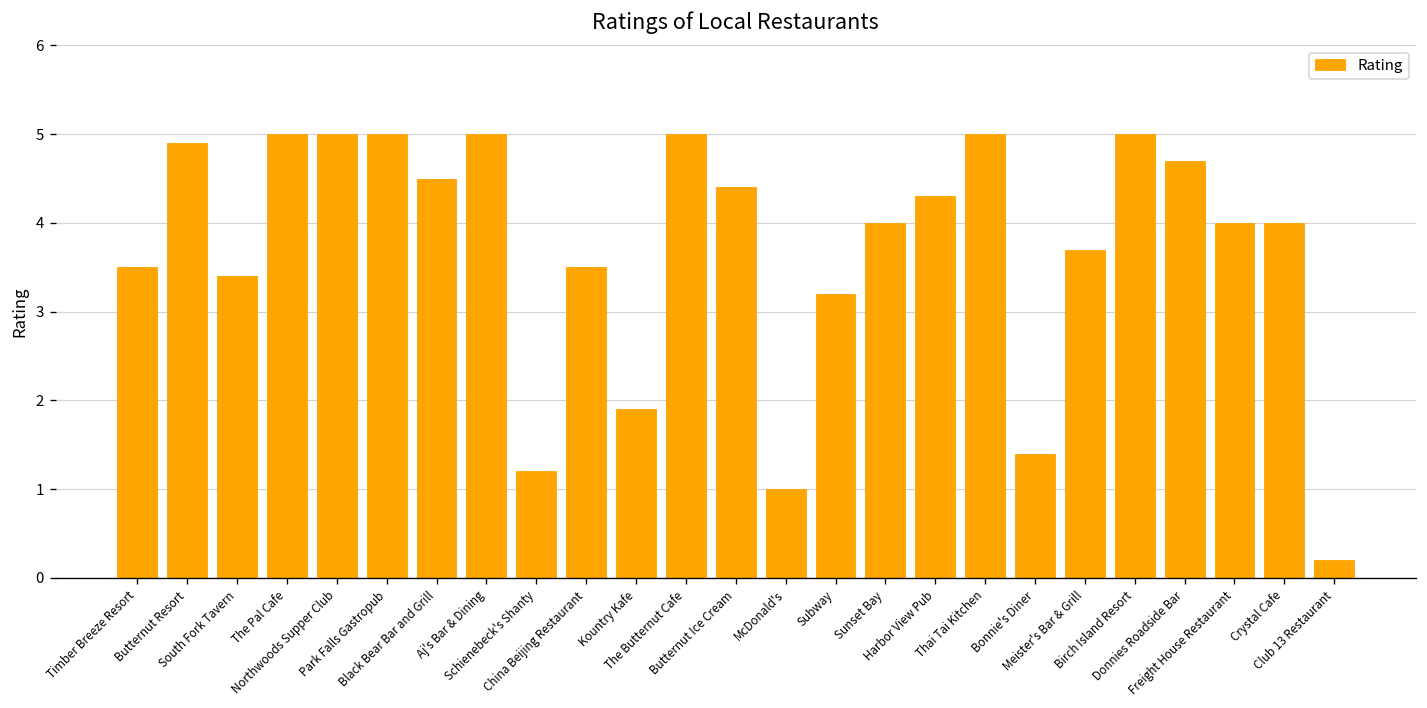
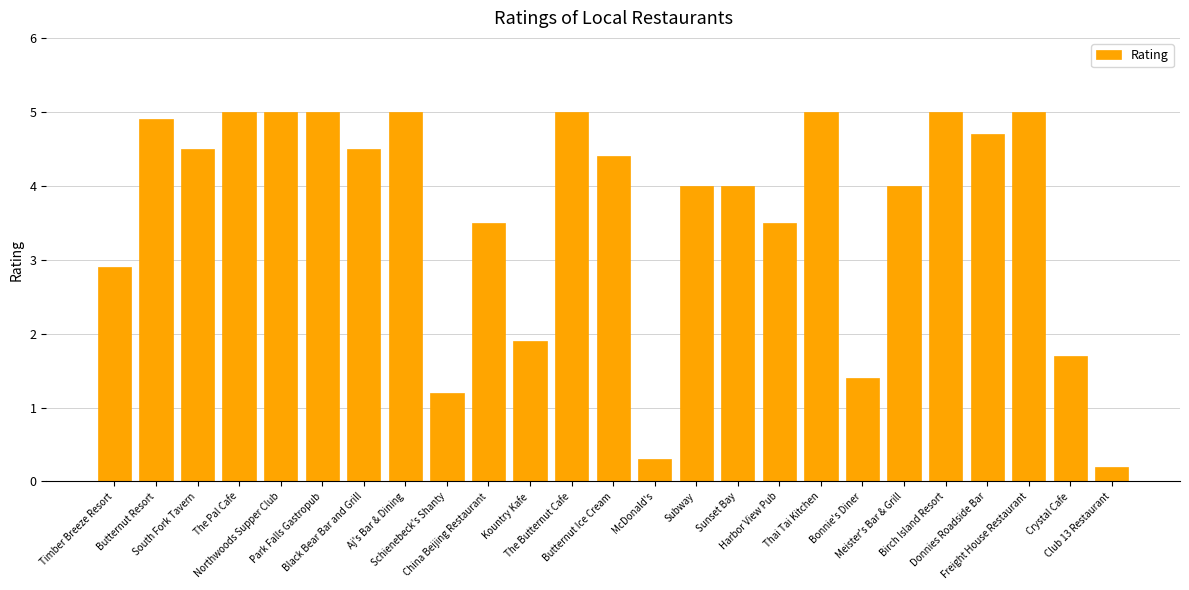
Timber Breeze Resort: 3.5 -> 2.9
South Fork Tavern: 3.4 -> 4.5
McDonald's: 1.0 -> 0.3
Subway: 3.2 -> 4.0
Harbor View Pub: 4.3 -> 3.5
Meister's Bar & Grill: 3.7 -> 4.0
Freight House Restaurant: 4 -> 5
Crystal Cafe: 4.0 -> 1.7
